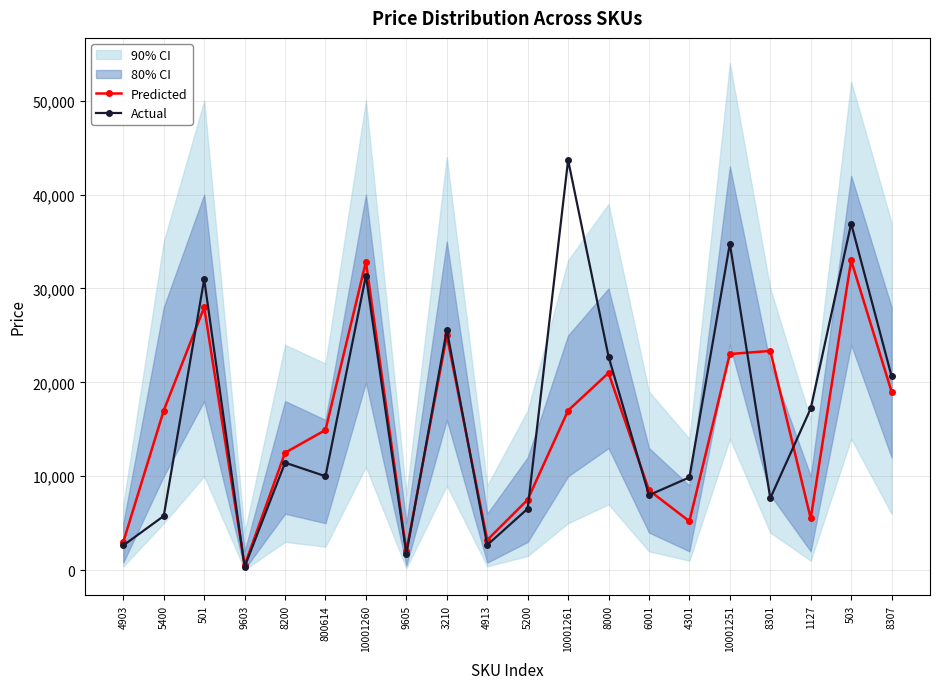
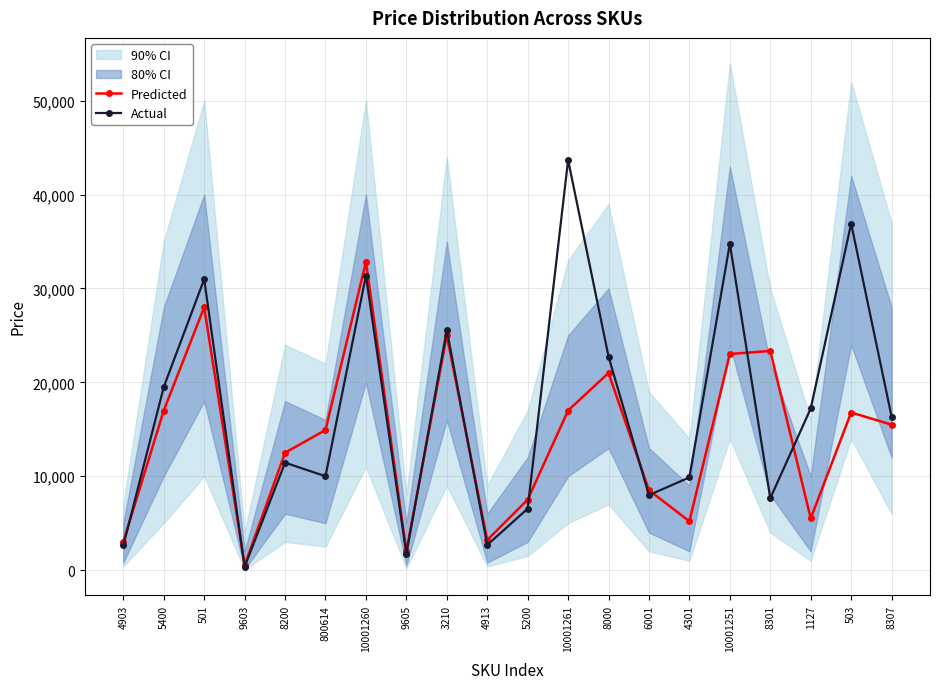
Actual, 5400: 6,000 -> 19,000
Predicted, 503: 33,000 -> 17,000
Predicted, 8307: 19,000 -> 15,000
Actual, 8307: 21,000 -> 16,000
